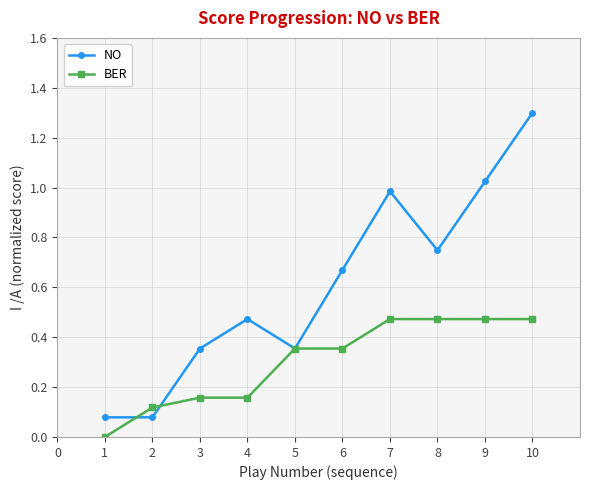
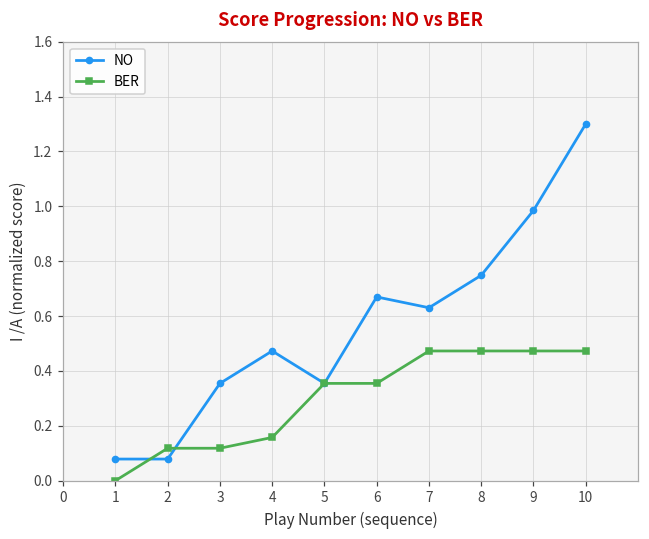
BER, 3: 0.16 -> 0.12
NO, 7: 0.98 -> 0.63
NO, 9: 1.02 -> 0.98
